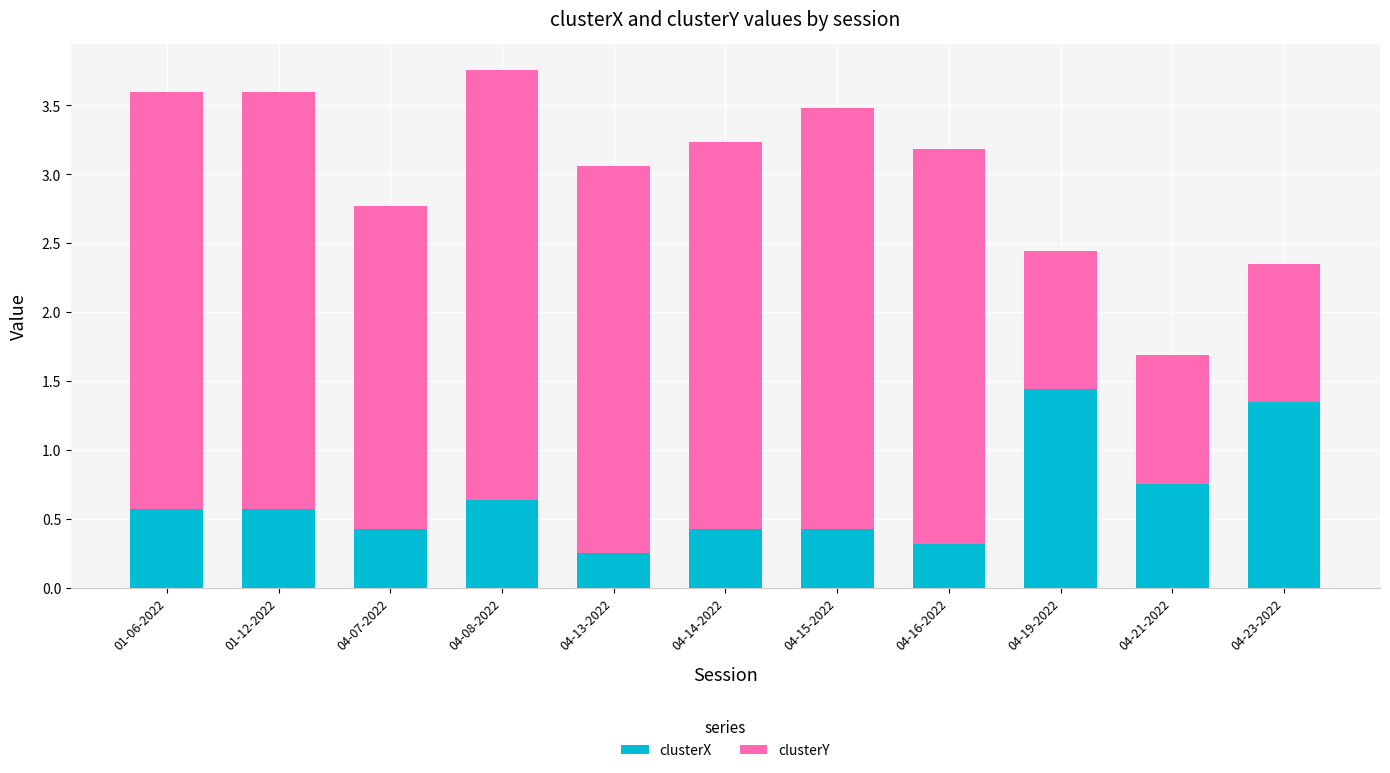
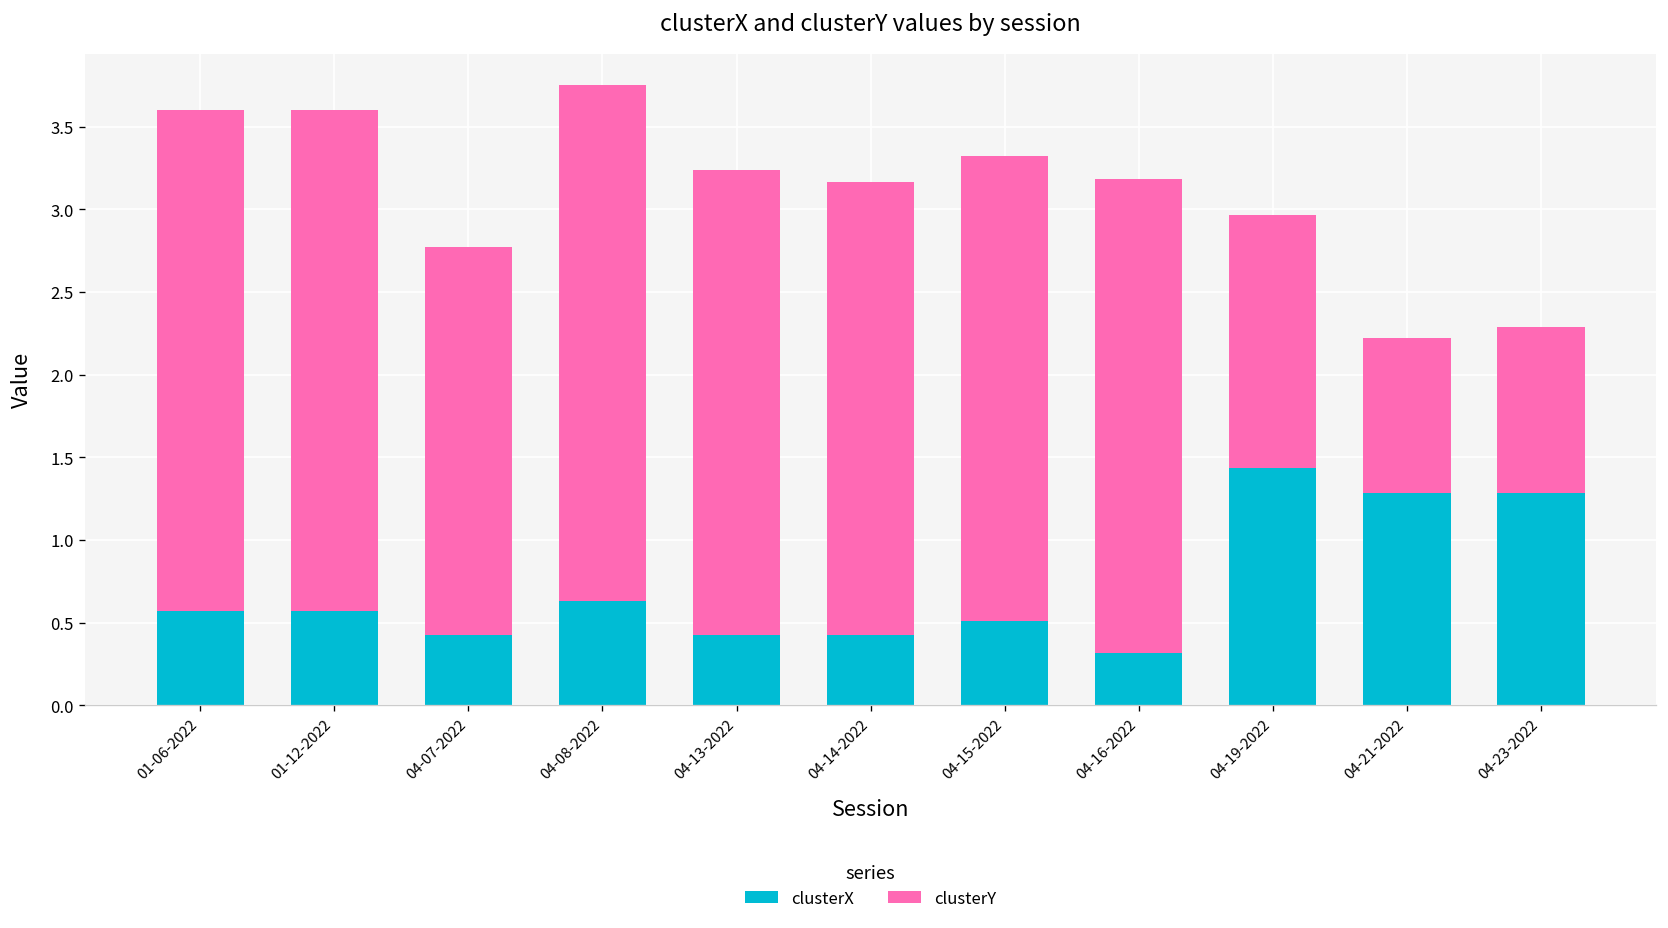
clusterX, 04-13-2022: 0.25 -> 0.42
clusterY, 04-14-2022: 2.81 -> 2.74
clusterX, 04-15-2022: 0.42 -> 0.51
clusterY, 04-15-2022: 3.06 -> 2.81
clusterY, 04-19-2022: 1.00 -> 1.53
clusterX, 04-21-2022: 0.75 -> 1.28
clusterX, 04-23-2022: 1.35 -> 1.28
